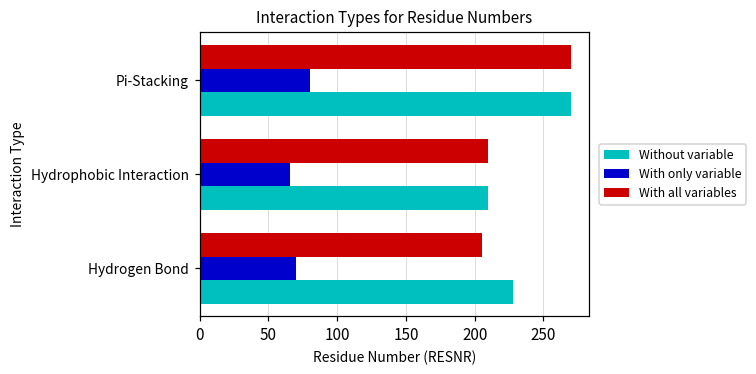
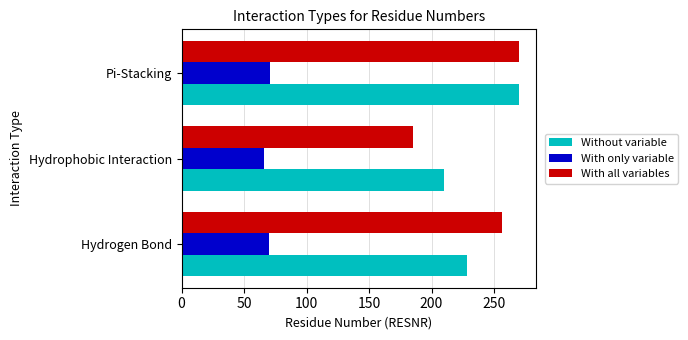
With only variable, Pi-Stacking: 80 -> 71
With all variables, Hydrophobic Interaction: 210 -> 185
With all variables, Hydrogen Bond: 205 -> 256
